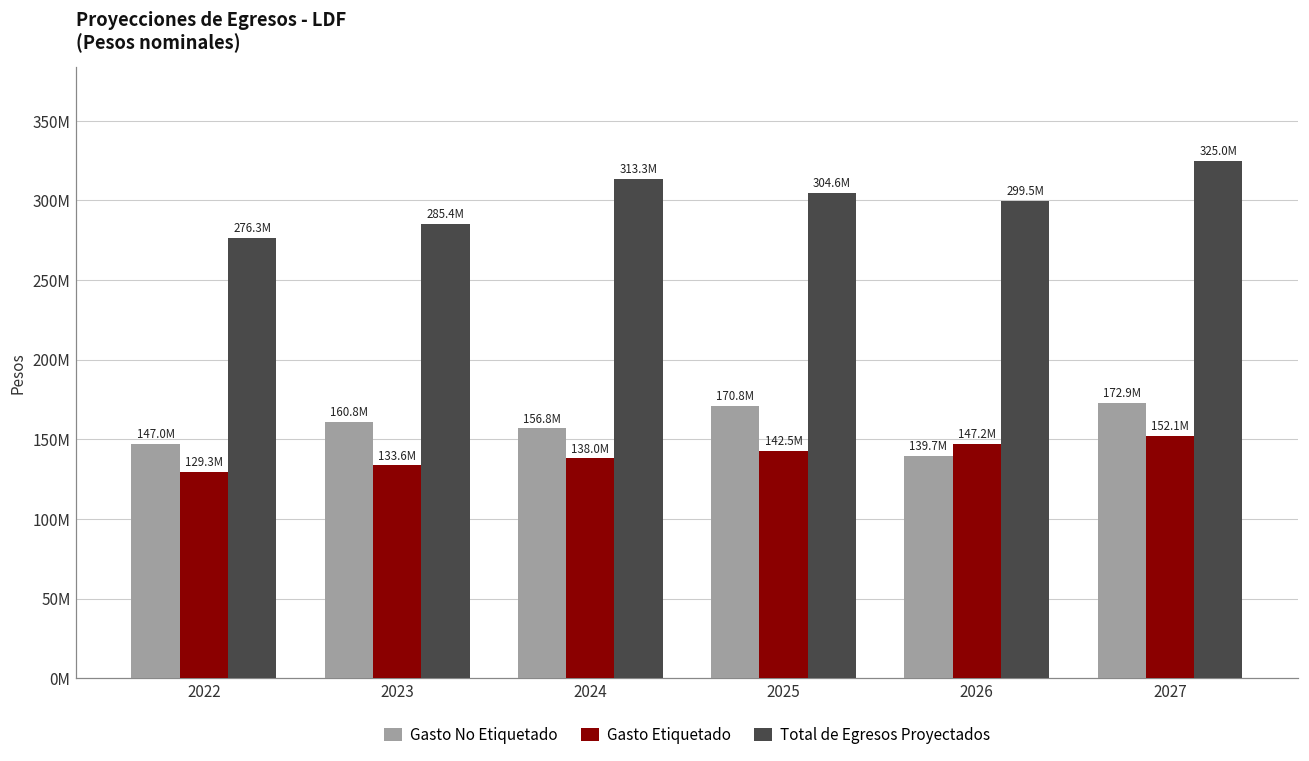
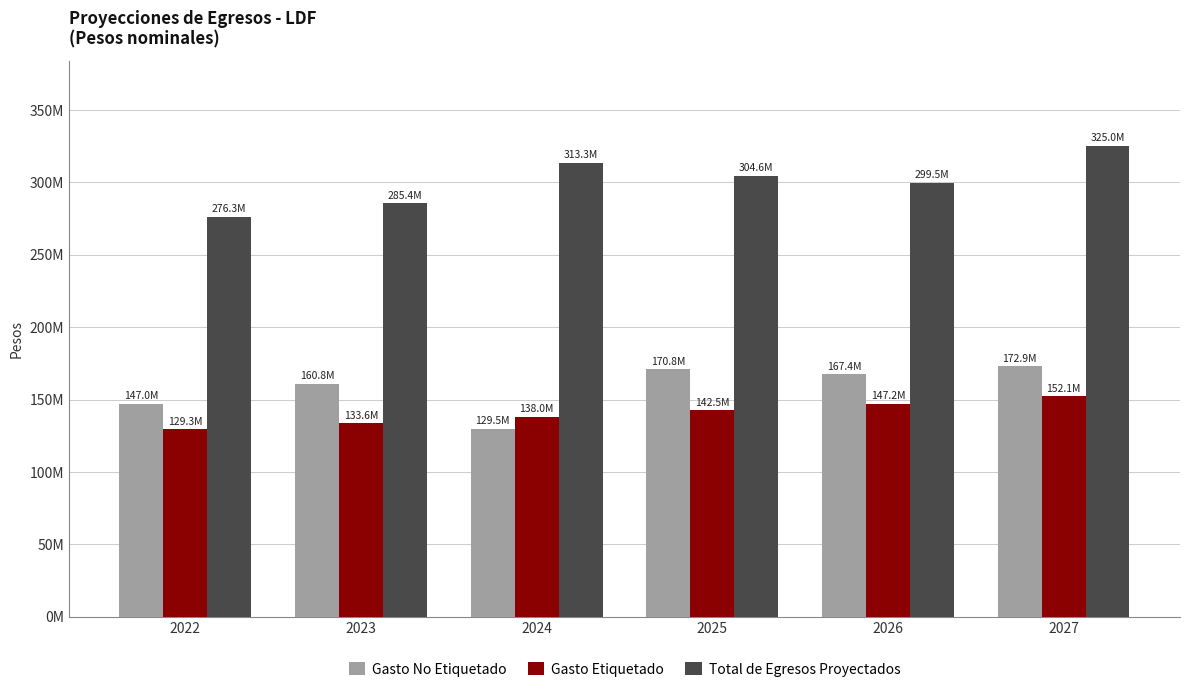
Gasto No Etiquetado, 2024: 156.8M -> 129.5M
Gasto No Etiquetado, 2026: 139.7M -> 167.4M
